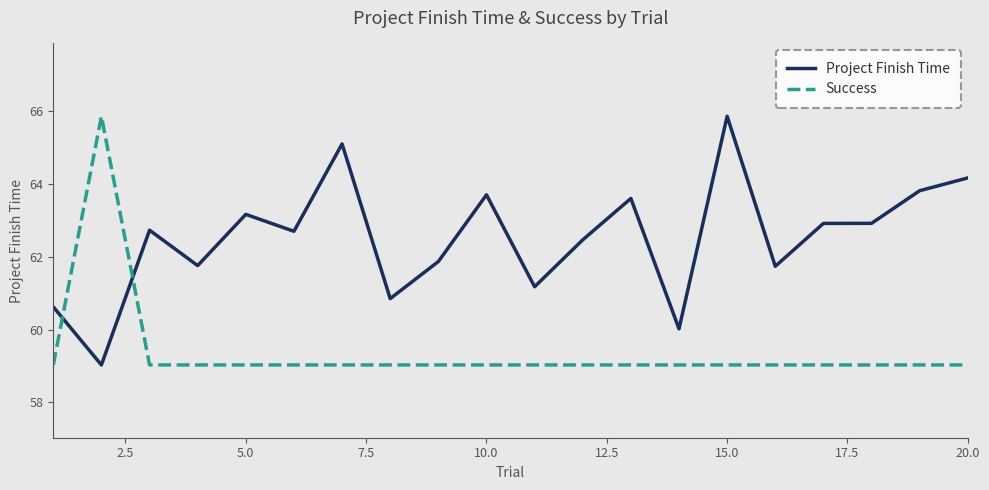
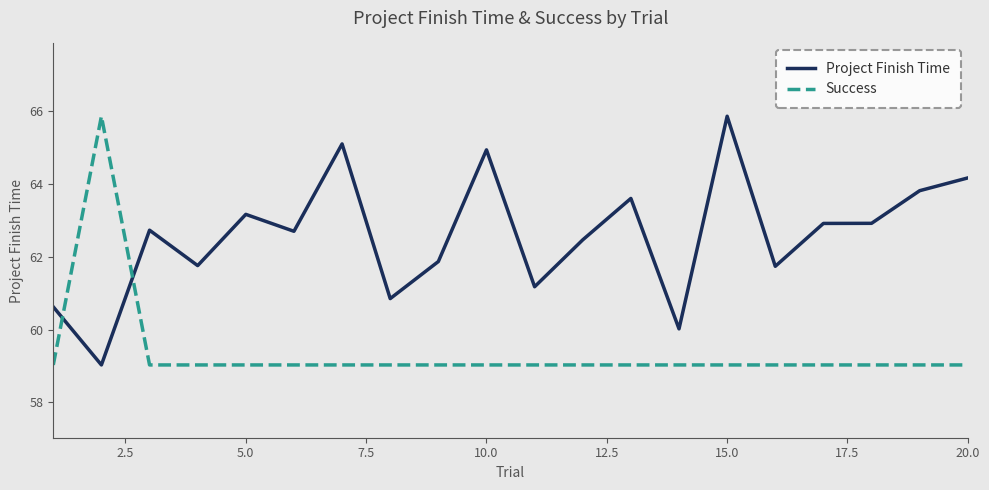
Project Finish Time, 10.0: 63.7 -> 64.9
